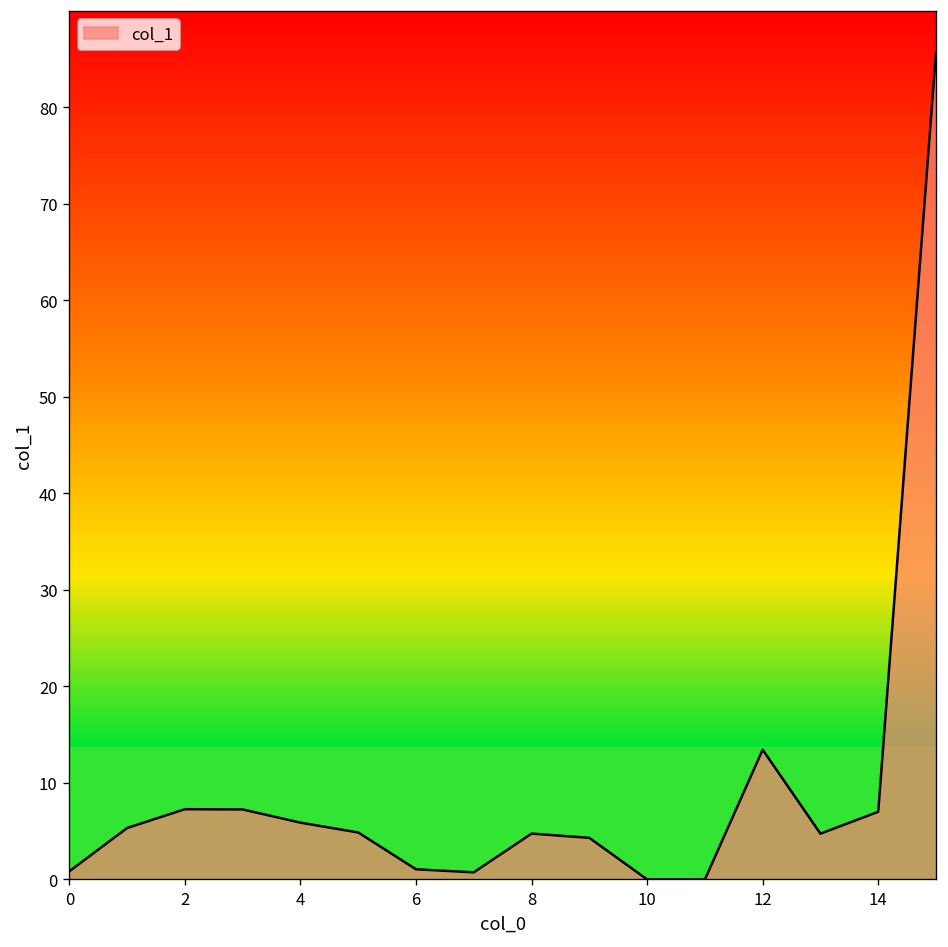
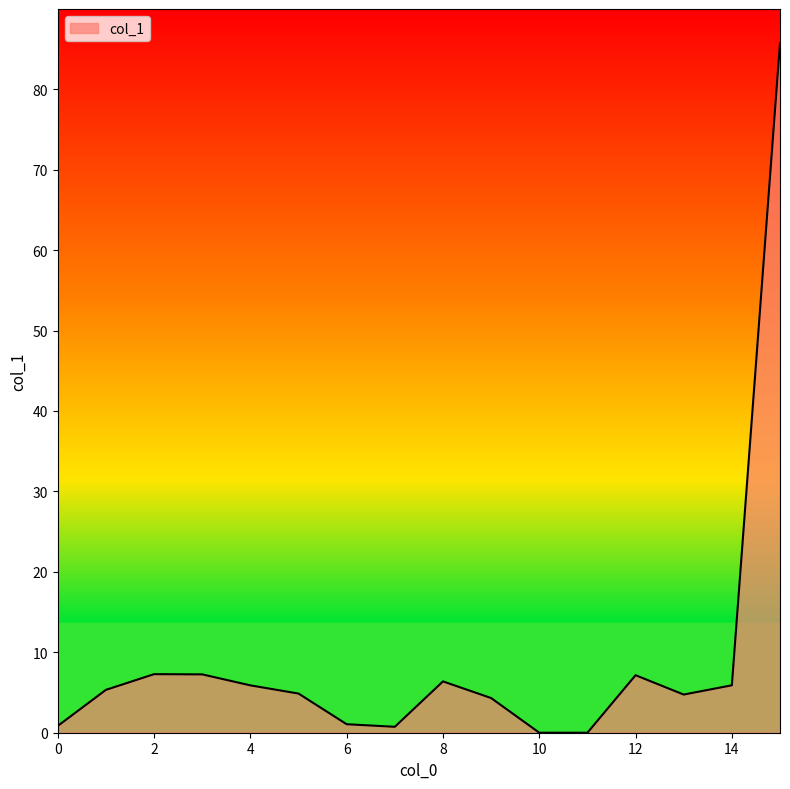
8: 5 -> 6
12: 13 -> 7
14: 7 -> 6
